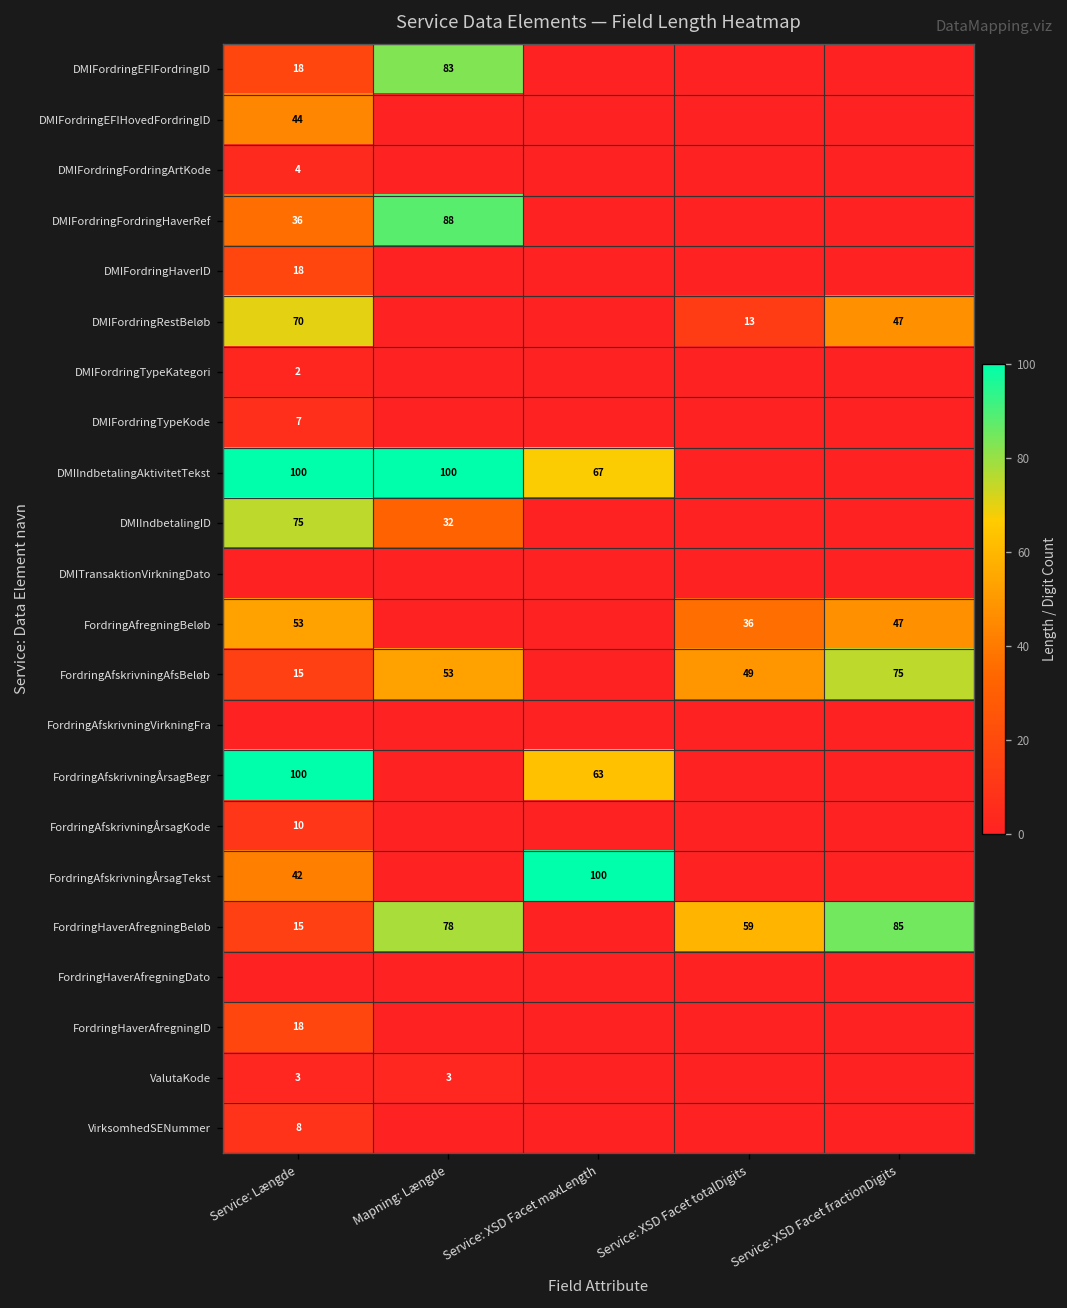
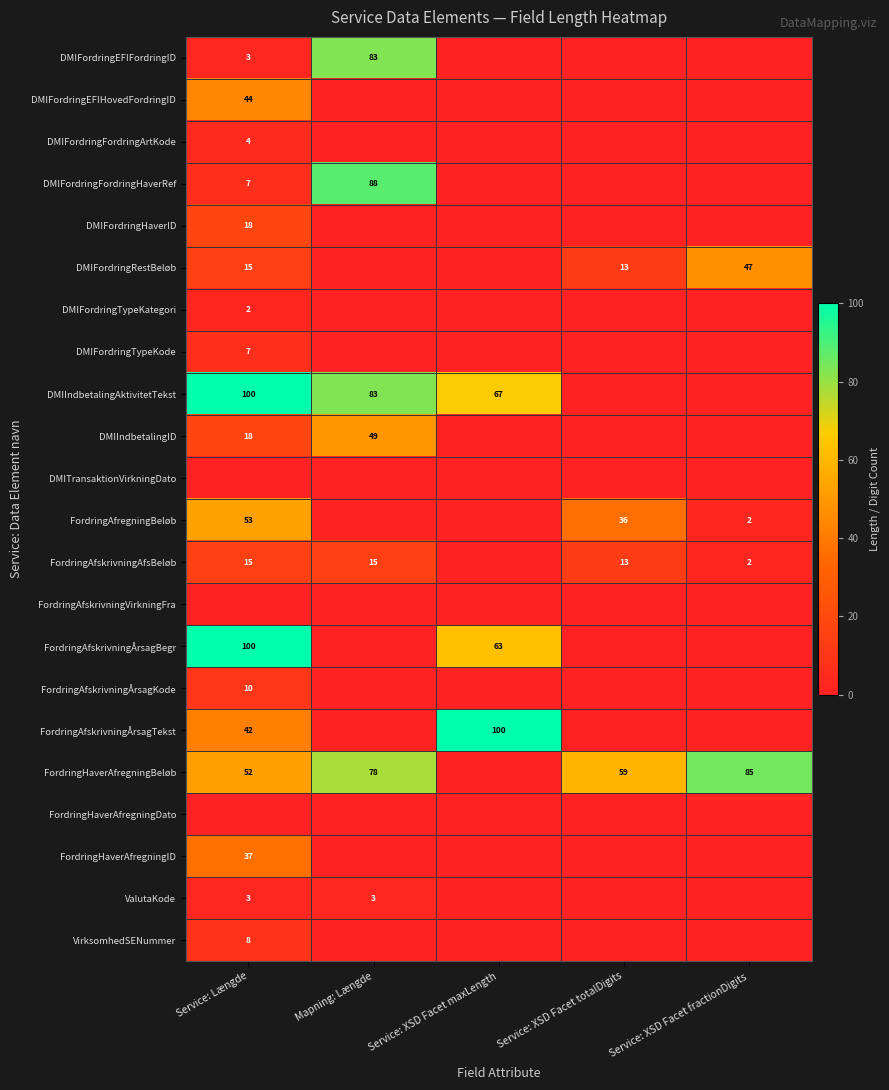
DMIFordringEFIFordringID, Service: Længde: 18 -> 3
DMIFordringFordringHaverRef, Service: Længde: 36 -> 7
DMIFordringRestBeløb, Service: Længde: 70 -> 15
DMIIndbetalingAktivitetTekst, Mapning: Længde: 100 -> 83
DMIIndbetalingID, Service: Længde: 75 -> 18
DMIIndbetalingID, Mapning: Længde: 32 -> 49
FordringAfregningBeløb, Service: XSD Facet fractionDigits: 47 -> 2
FordringAfskrivningAfsBeløb, Mapning: Længde: 53 -> 15
FordringAfskrivningAfsBeløb, Service: XSD Facet totalDigits: 49 -> 13
FordringAfskrivningAfsBeløb, Service: XSD Facet fractionDigits: 75 -> 2
FordringHaverAfregningBeløb, Service: Længde: 15 -> 52
FordringHaverAfregningID, Service: Længde: 18 -> 37
